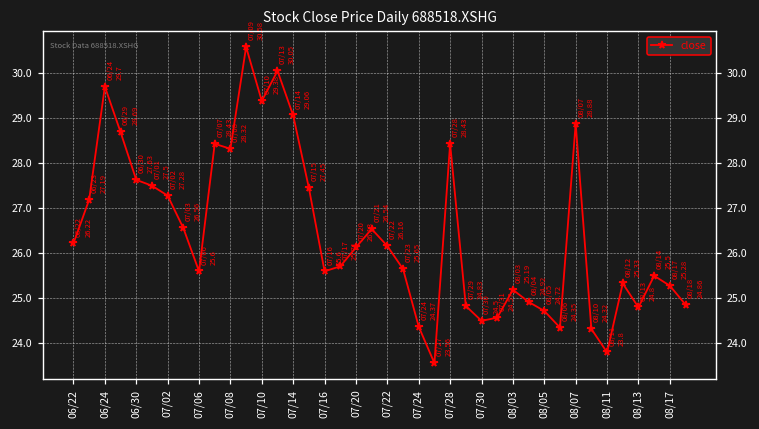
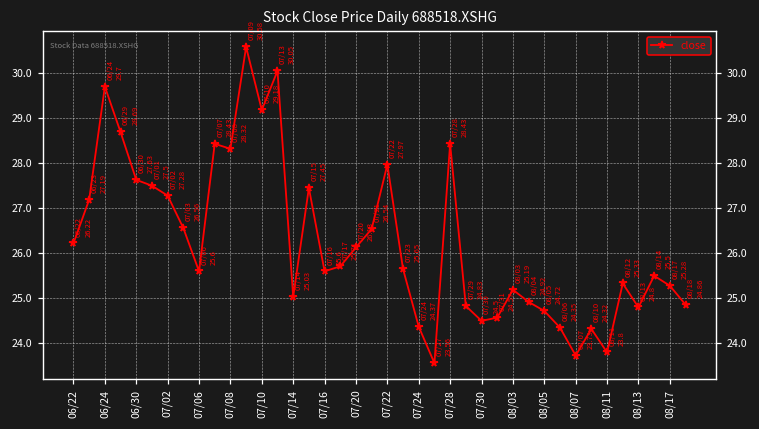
07/10: 29.38 -> 29.18
07/14: 29.06 -> 25.03
07/22: 26.16 -> 27.97
08/07: 28.88 -> 23.73
